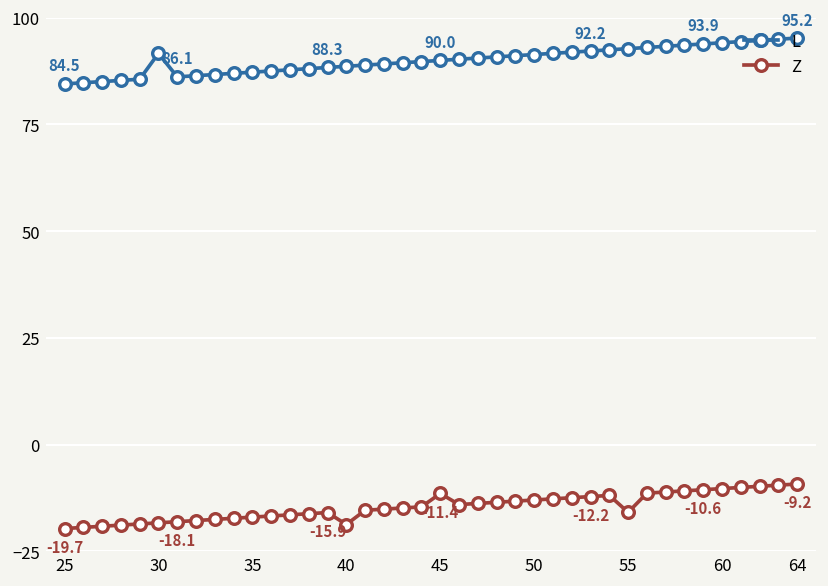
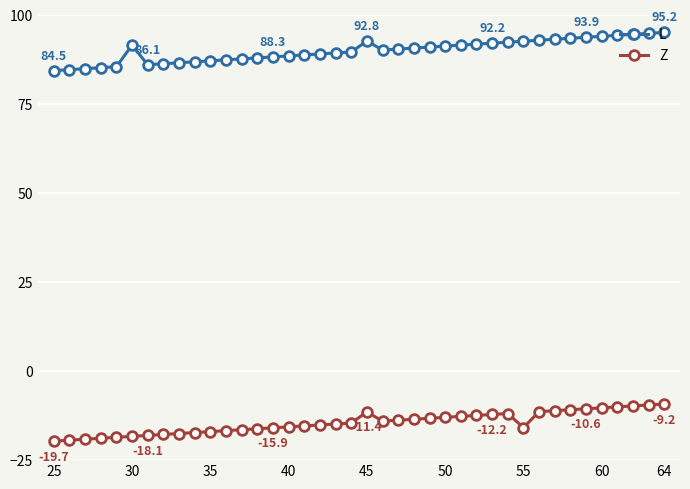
Z, 40: -19 -> -16
L, 45: 90.0 -> 92.8
